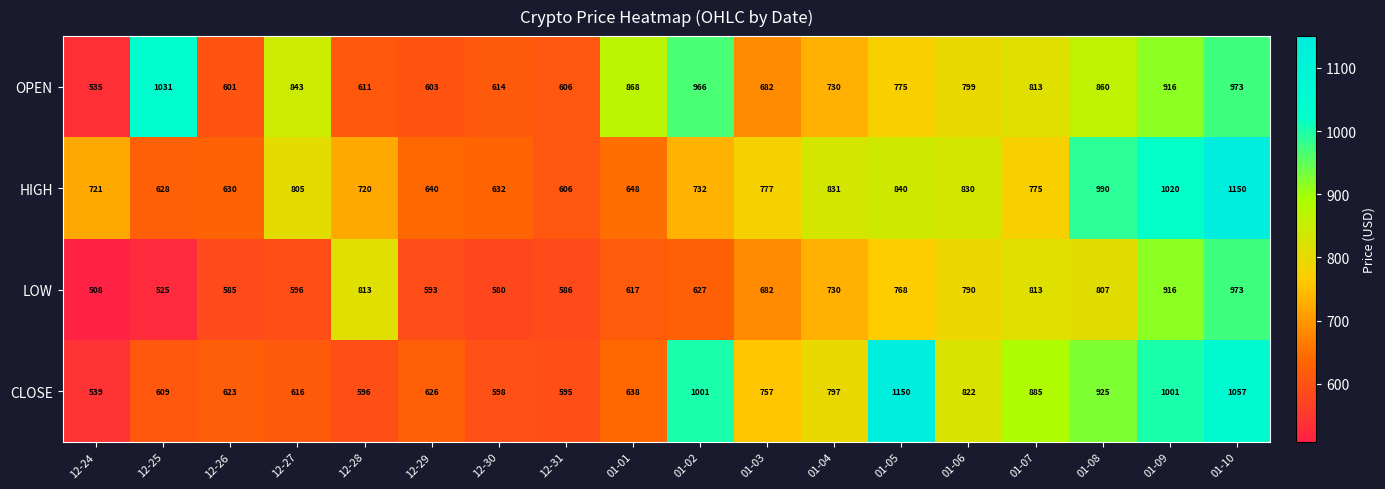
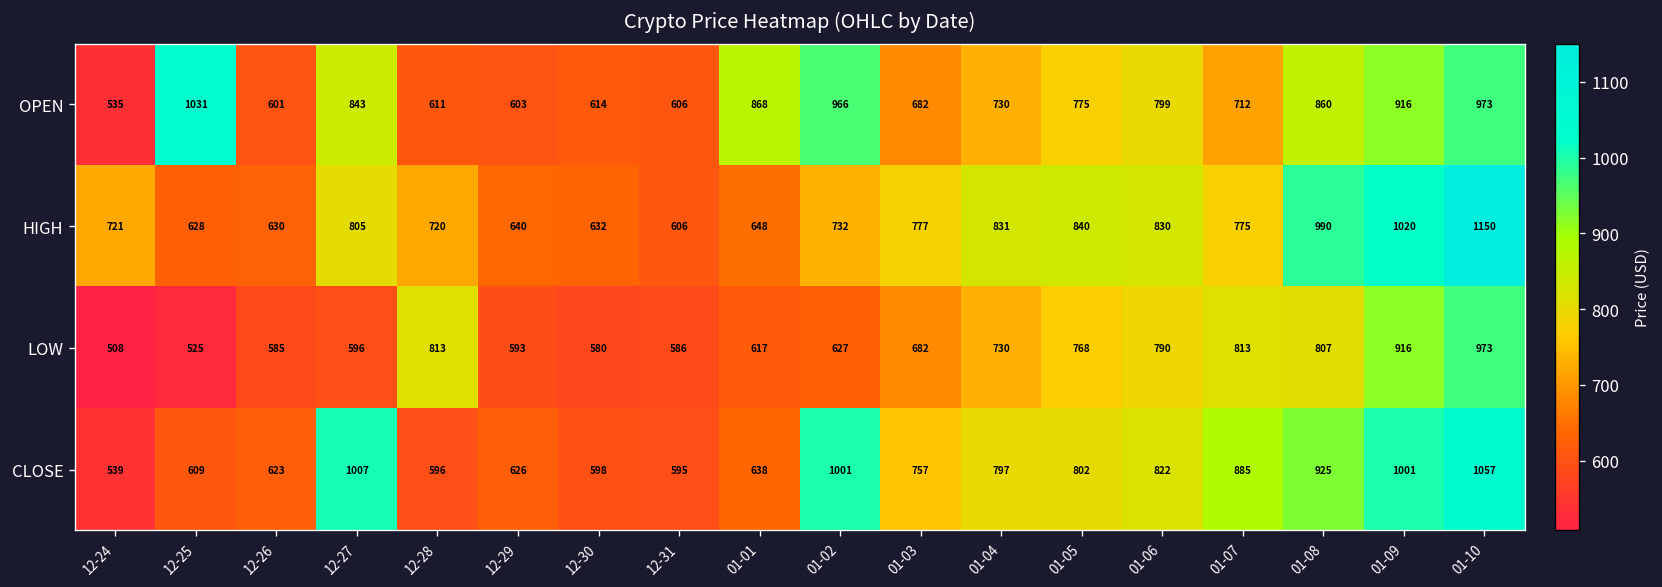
OPEN, 01-07: 813 -> 712
CLOSE, 12-27: 616 -> 1007
CLOSE, 01-05: 1150 -> 802
